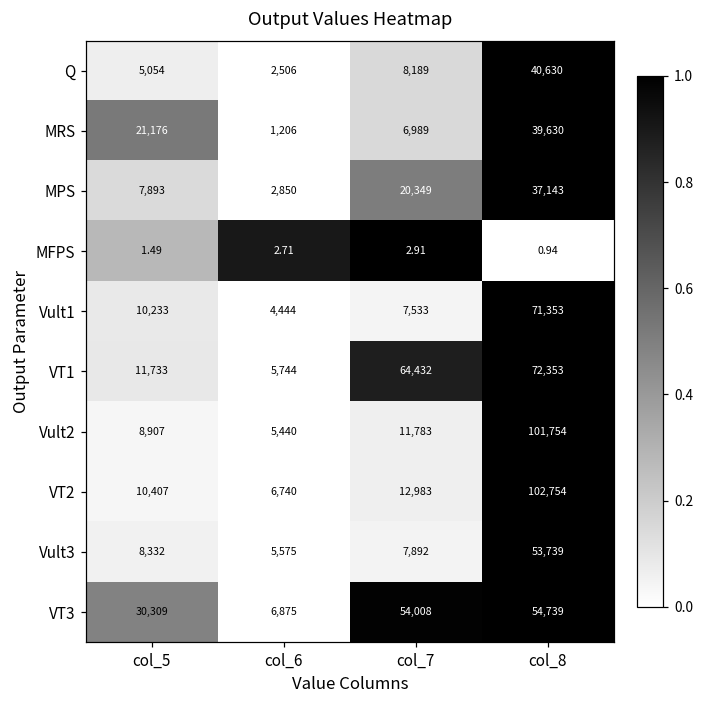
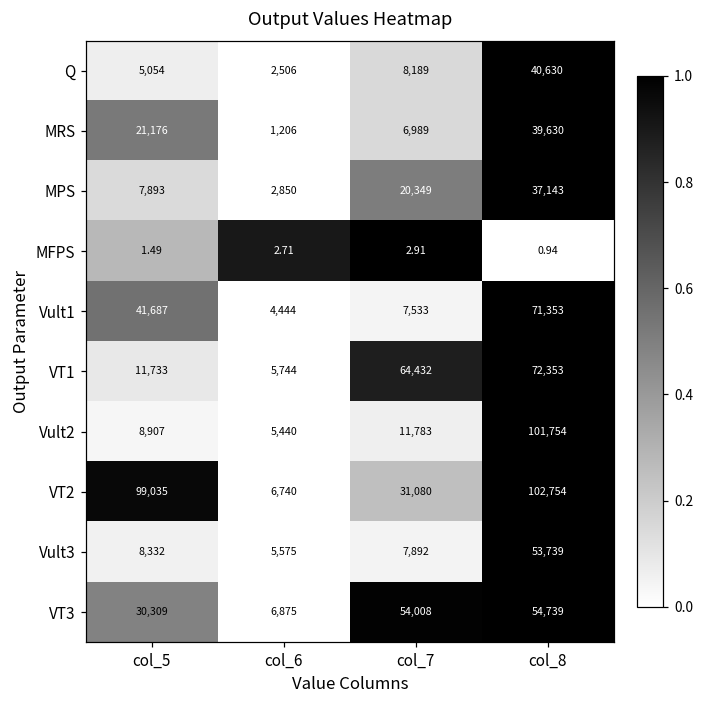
Vult1, col_5: 10,233 -> 41,687
VT2, col_5: 10,407 -> 99,035
VT2, col_7: 12,983 -> 31,080
